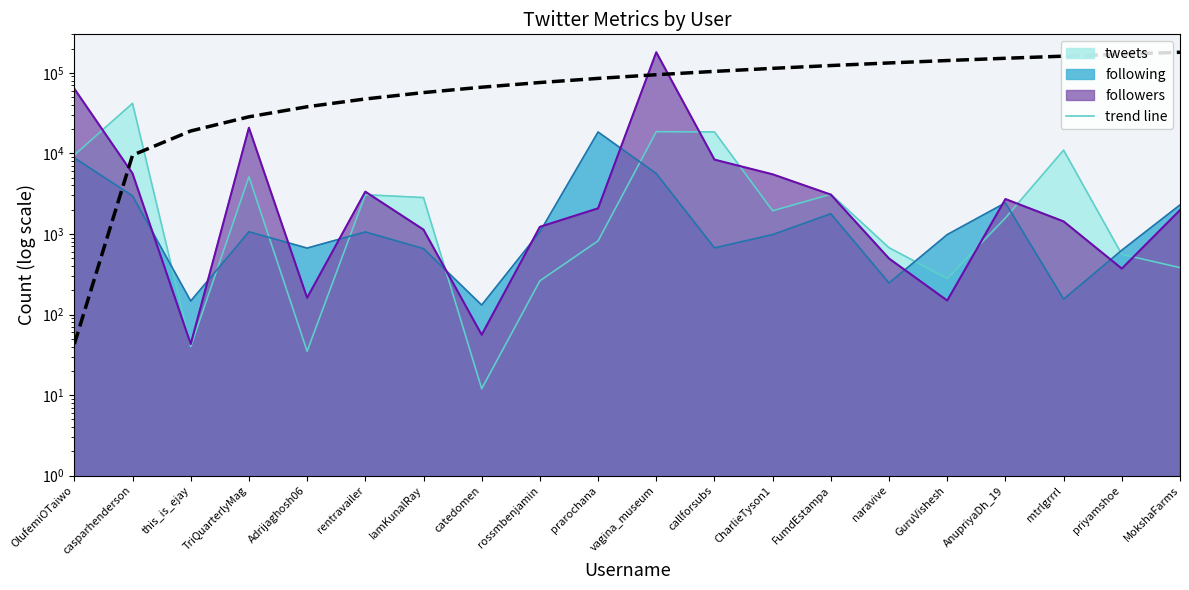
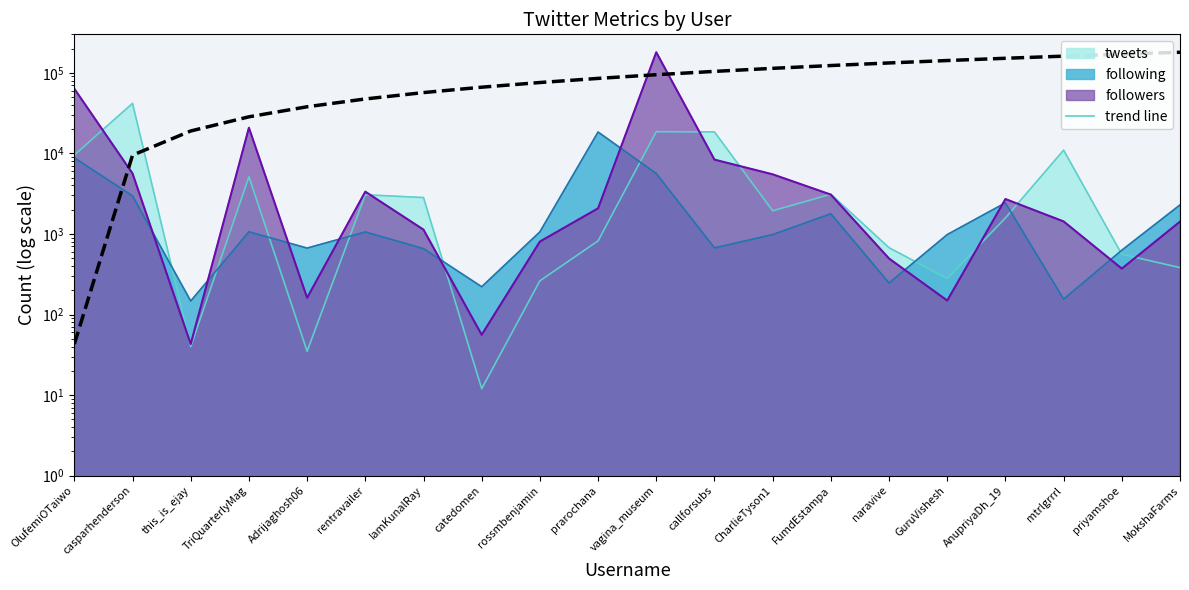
following, catedomen: 130 -> 220
followers, rossmbenjamin: 1200 -> 800
followers, MokshaFarms: 2000 -> 1400
